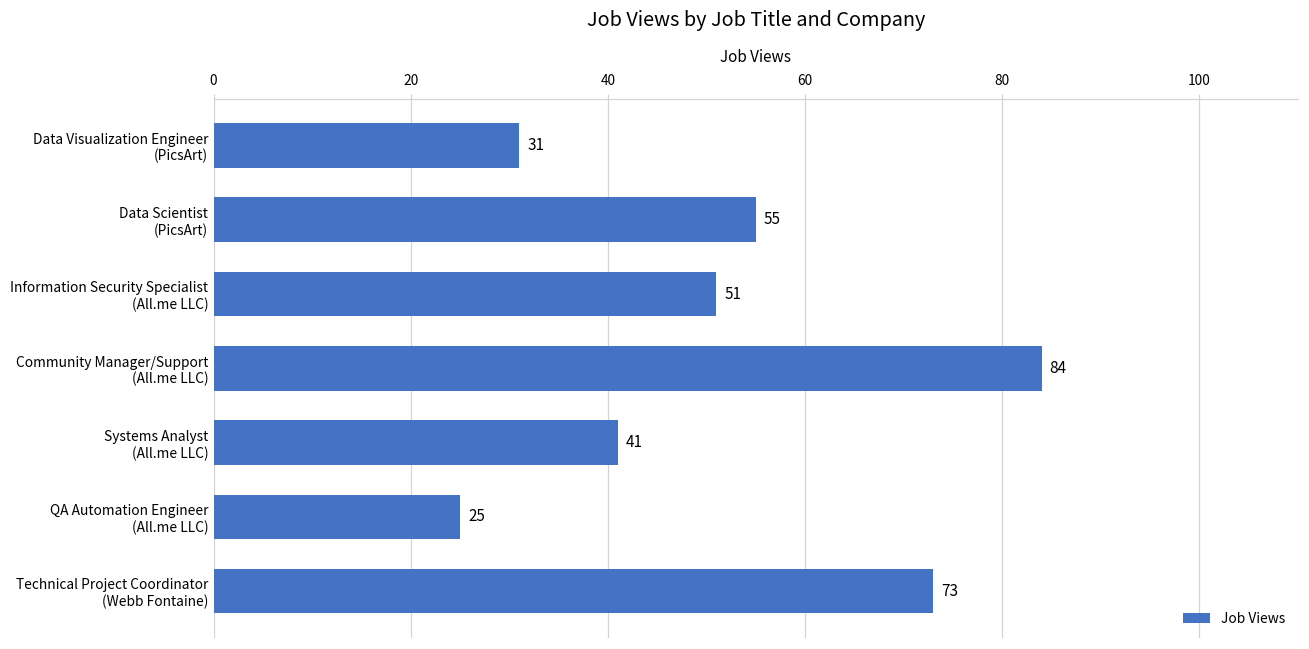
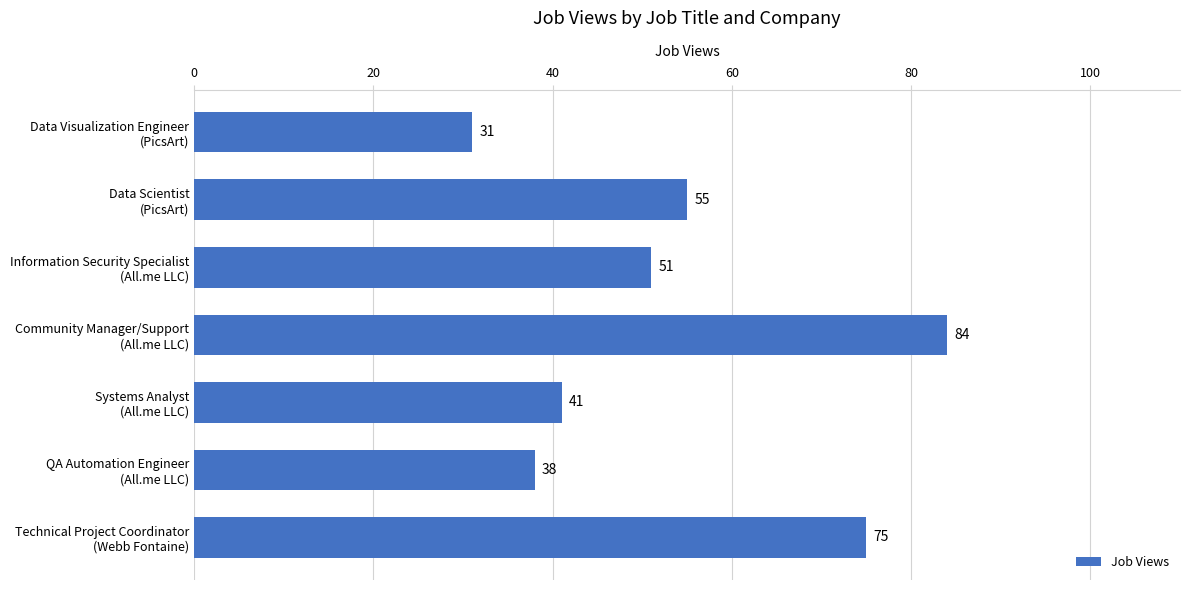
QA Automation Engineer (All.me LLC): 25 -> 38
Technical Project Coordinator (Webb Fontaine): 73 -> 75
